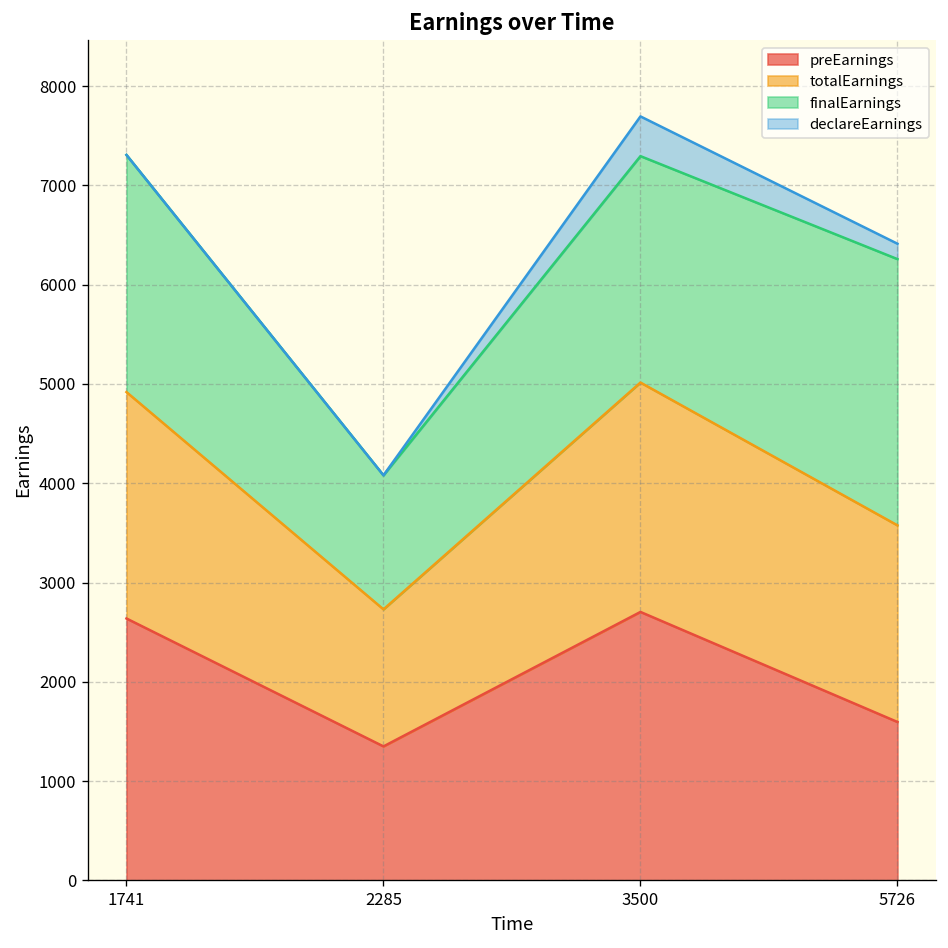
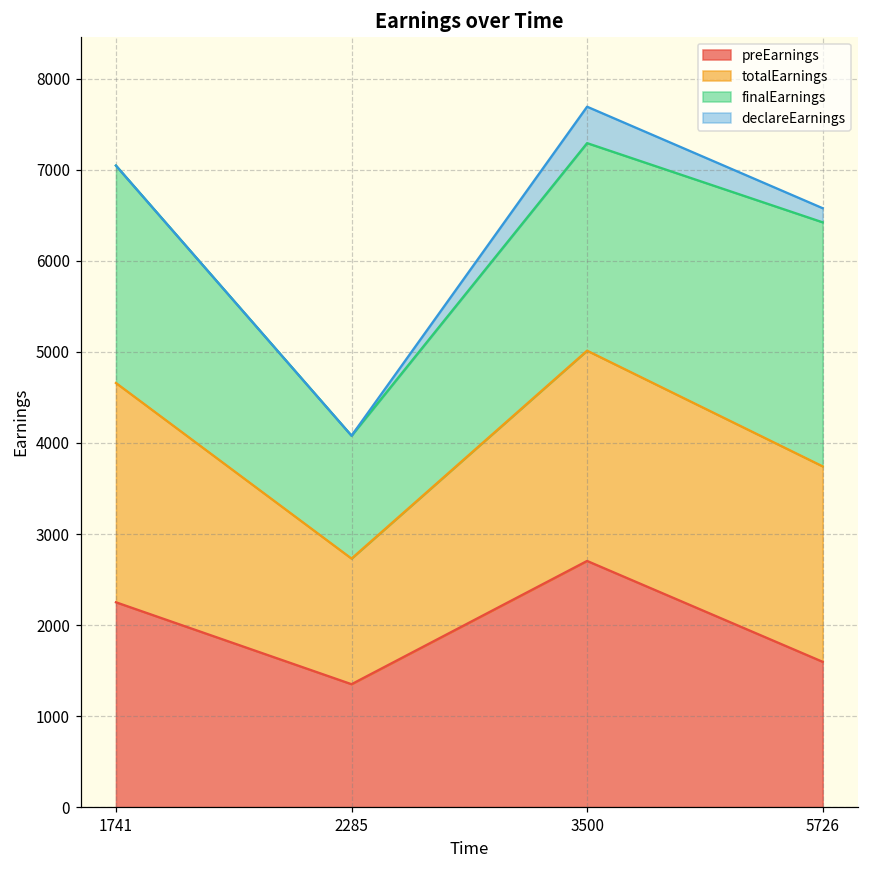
preEarnings, 1741: 2600 -> 2300
totalEarnings, 1741: 2300 -> 2400
totalEarnings, 5726: 2000 -> 2100
